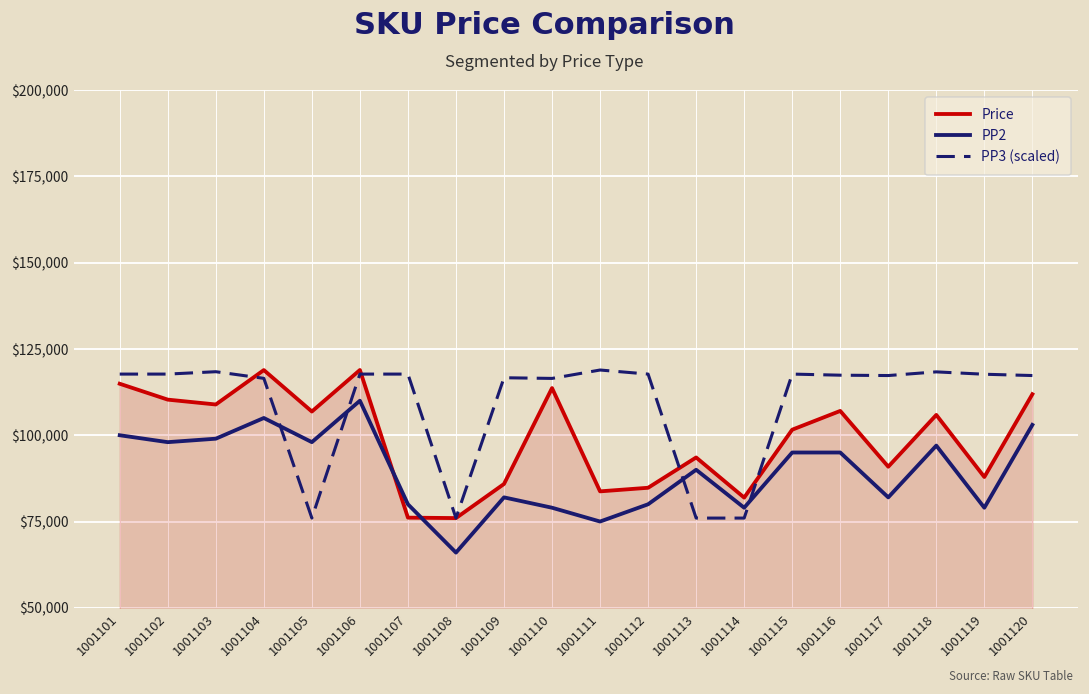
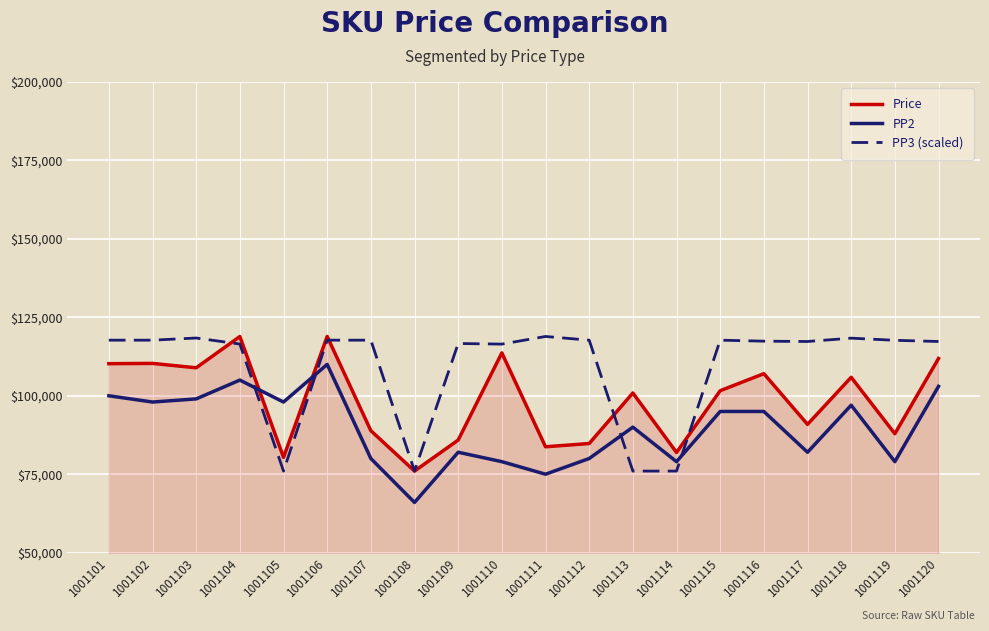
Price, 1001101: $115,000 -> $110,000
Price, 1001105: $107,000 -> $80,000
Price, 1001107: $76,000 -> $89,000
Price, 1001113: $94,000 -> $101,000
